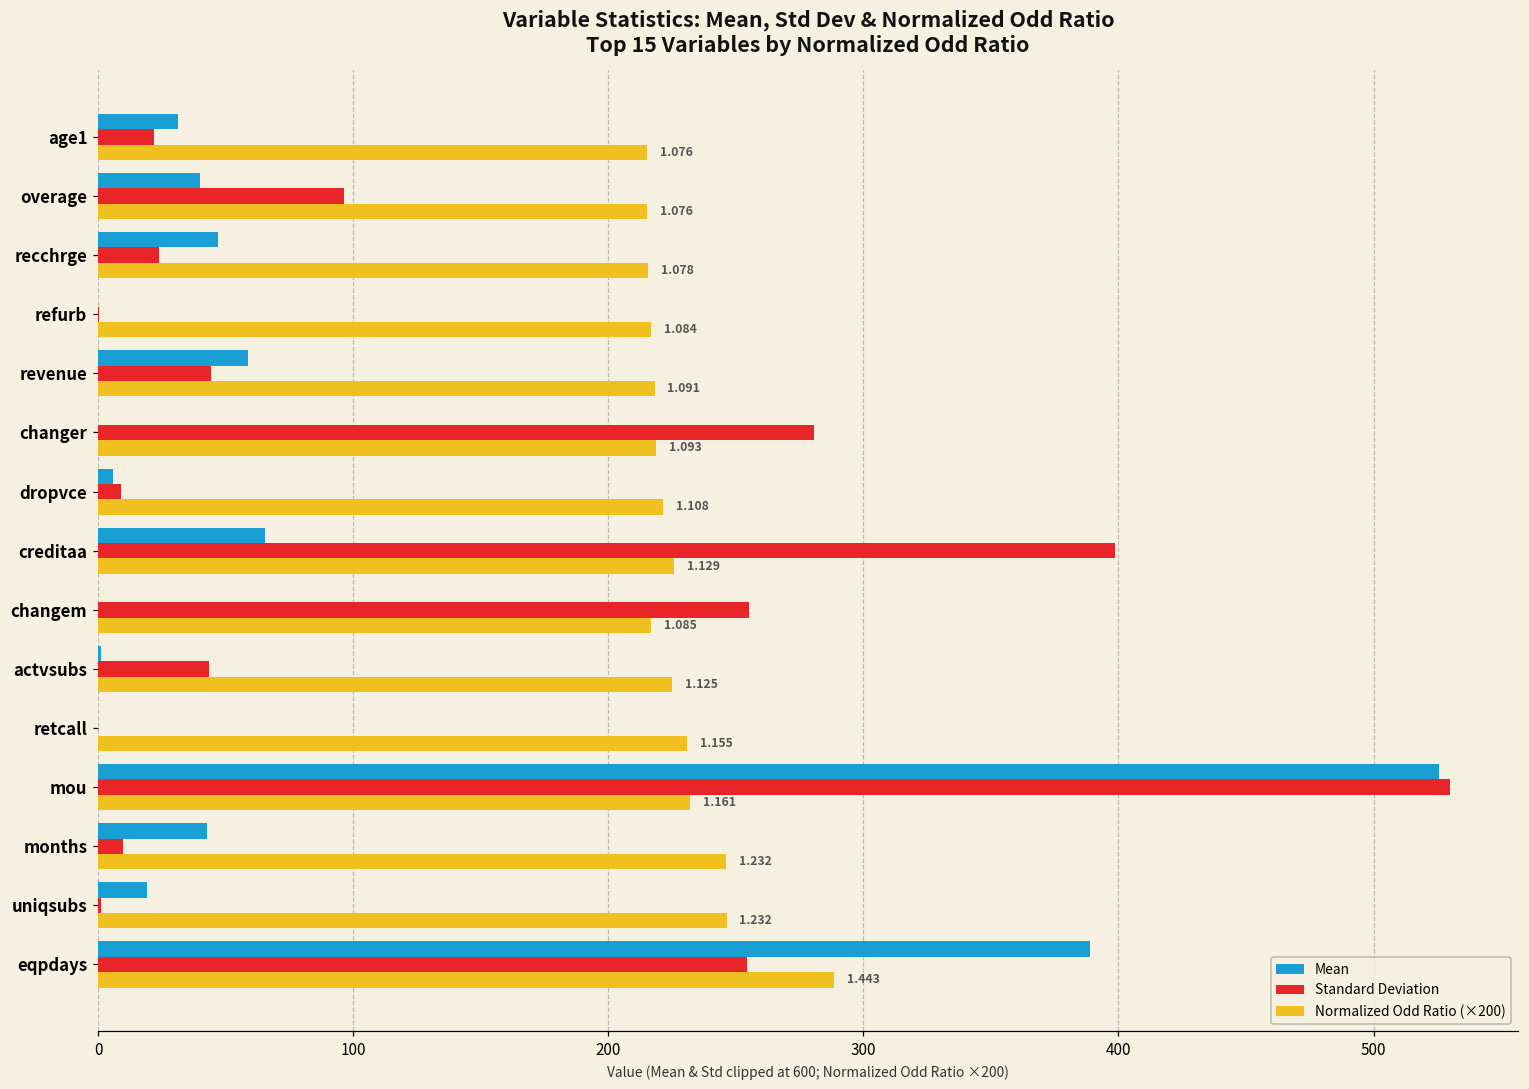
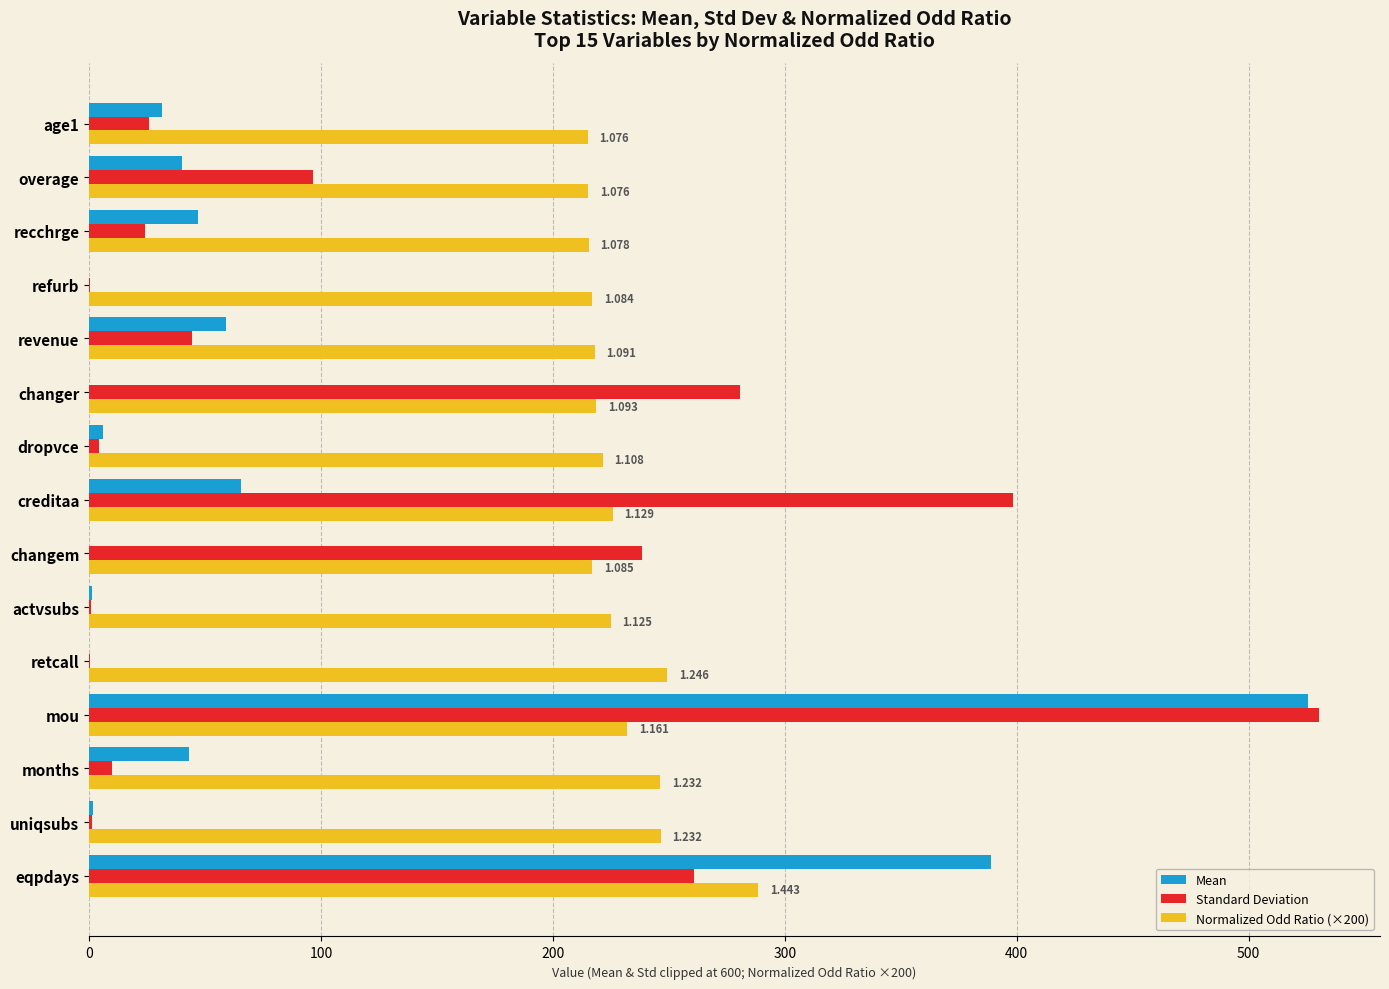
Standard Deviation, age1: 22 -> 26
Standard Deviation, dropvce: 9 -> 4
Standard Deviation, changem: 255 -> 238
Standard Deviation, actvsubs: 44 -> 1
Normalized Odd Ratio (×200), retcall: 1.155 -> 1.246
Mean, uniqsubs: 19 -> 2
Standard Deviation, eqpdays: 254 -> 261
